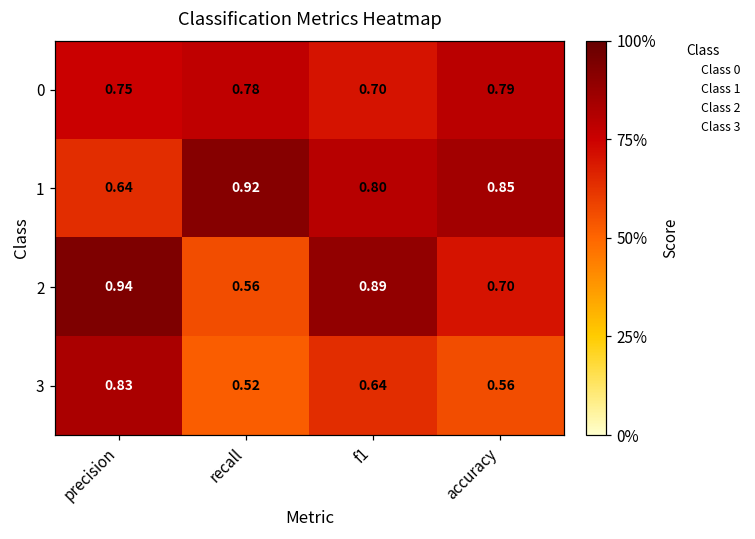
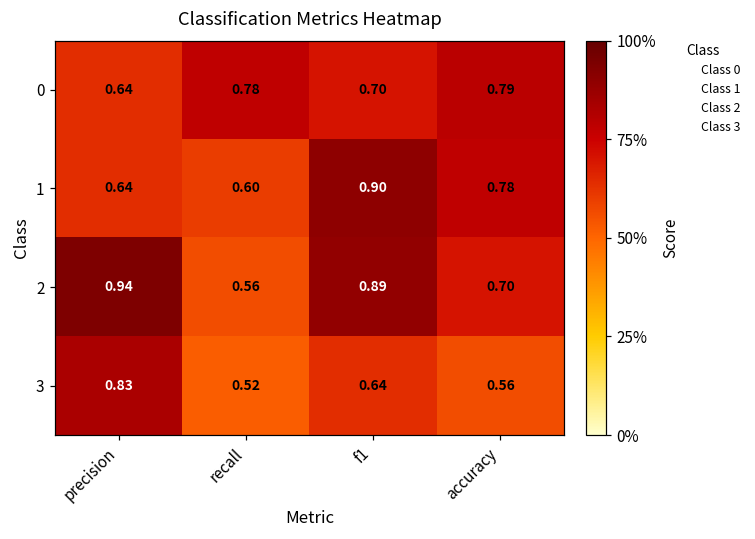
0, precision: 0.75 -> 0.64
1, recall: 0.92 -> 0.60
1, f1: 0.80 -> 0.90
1, accuracy: 0.85 -> 0.78
